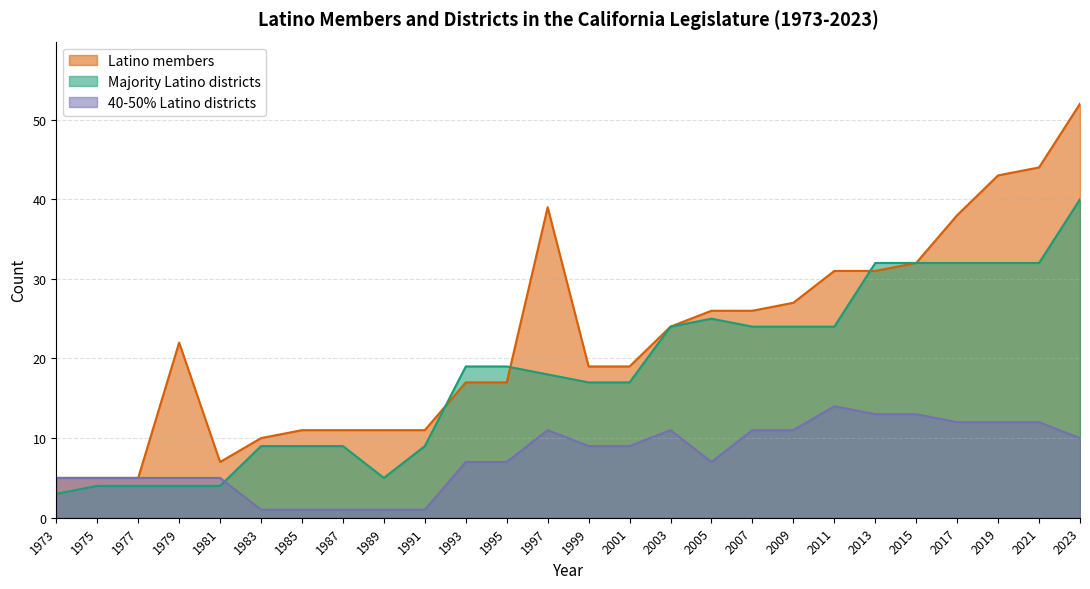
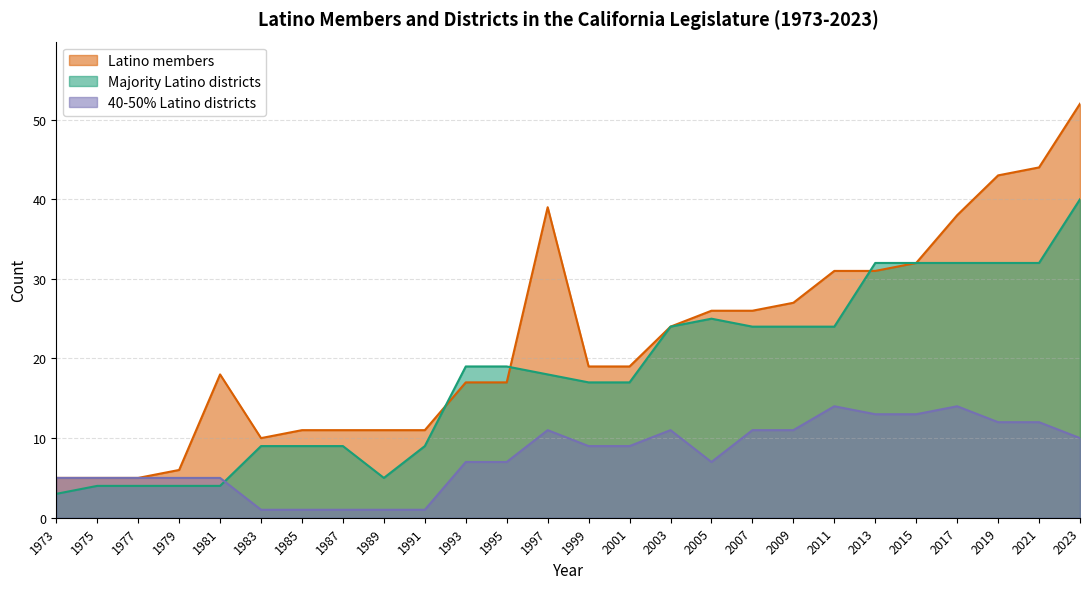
Latino members, 1979: 22 -> 6
Latino members, 1981: 7 -> 18
40-50% Latino districts, 2017: 12 -> 14
